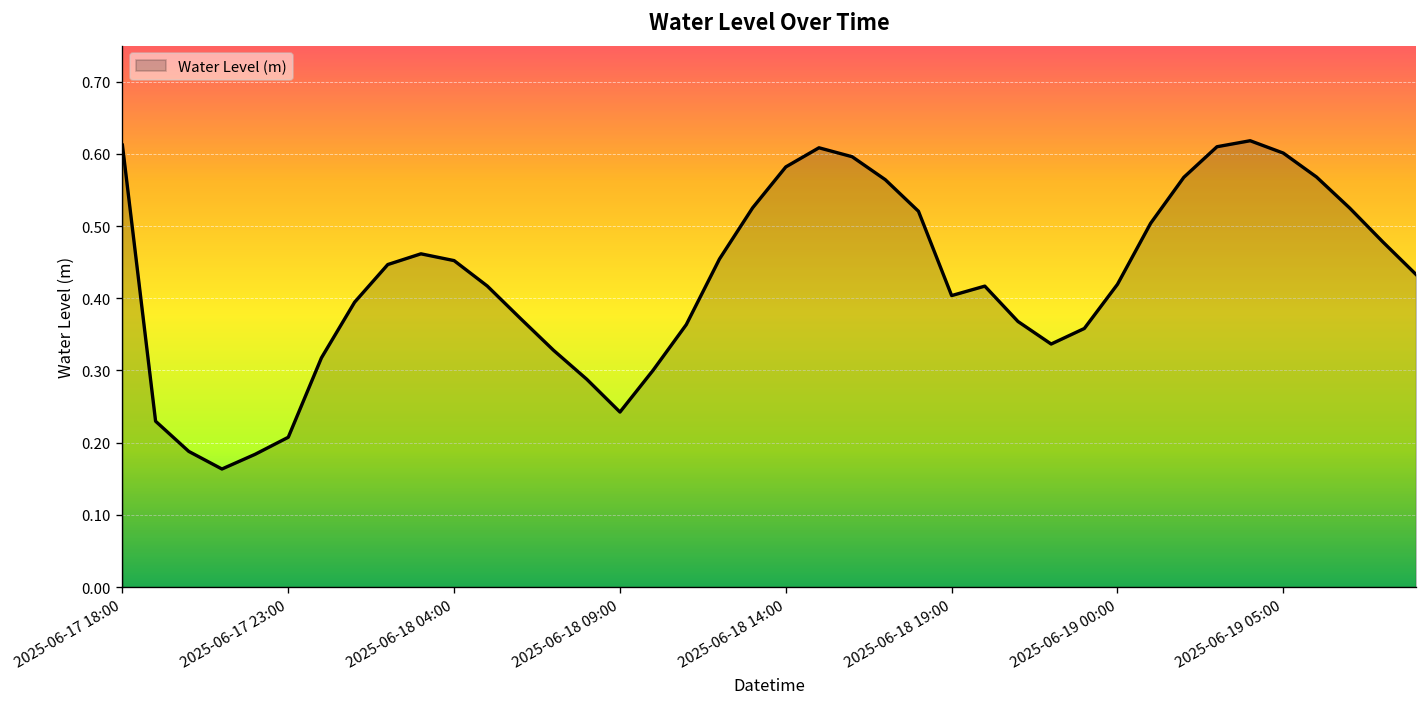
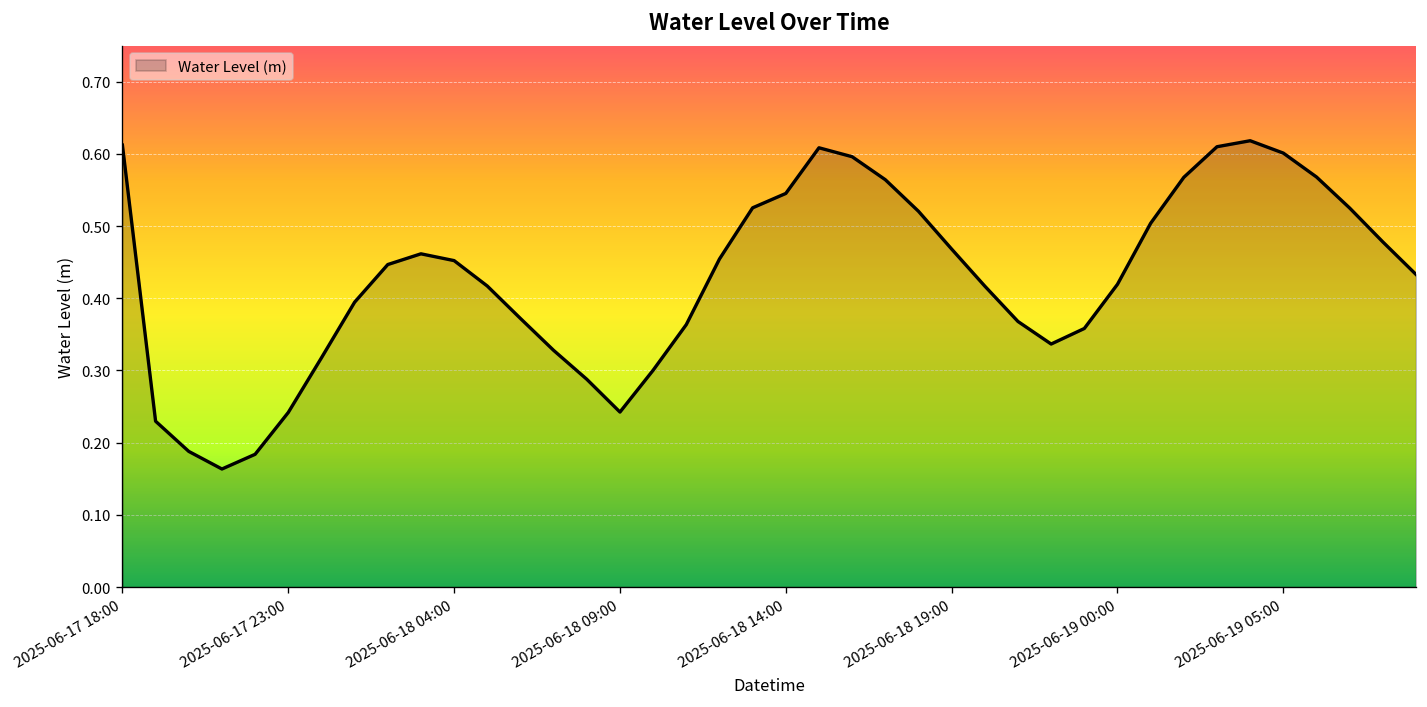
2025-06-17 23:00: 0.21 -> 0.24
2025-06-18 14:00: 0.58 -> 0.55
2025-06-18 19:00: 0.40 -> 0.47
